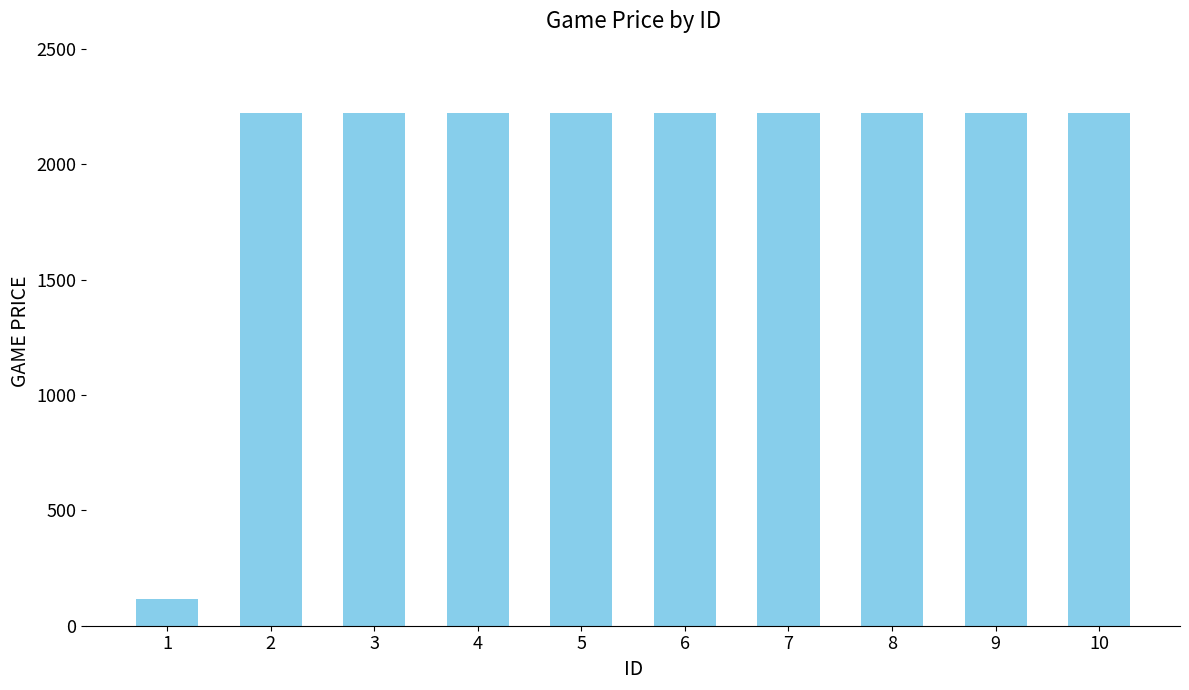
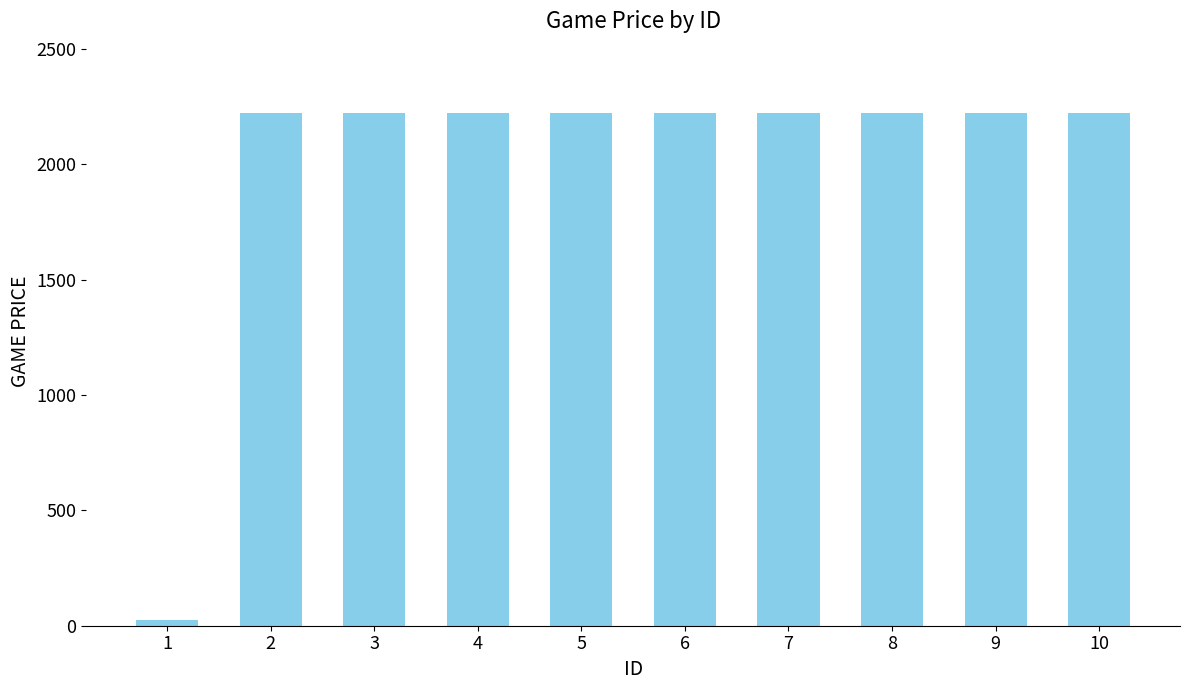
1: 110 -> 30
